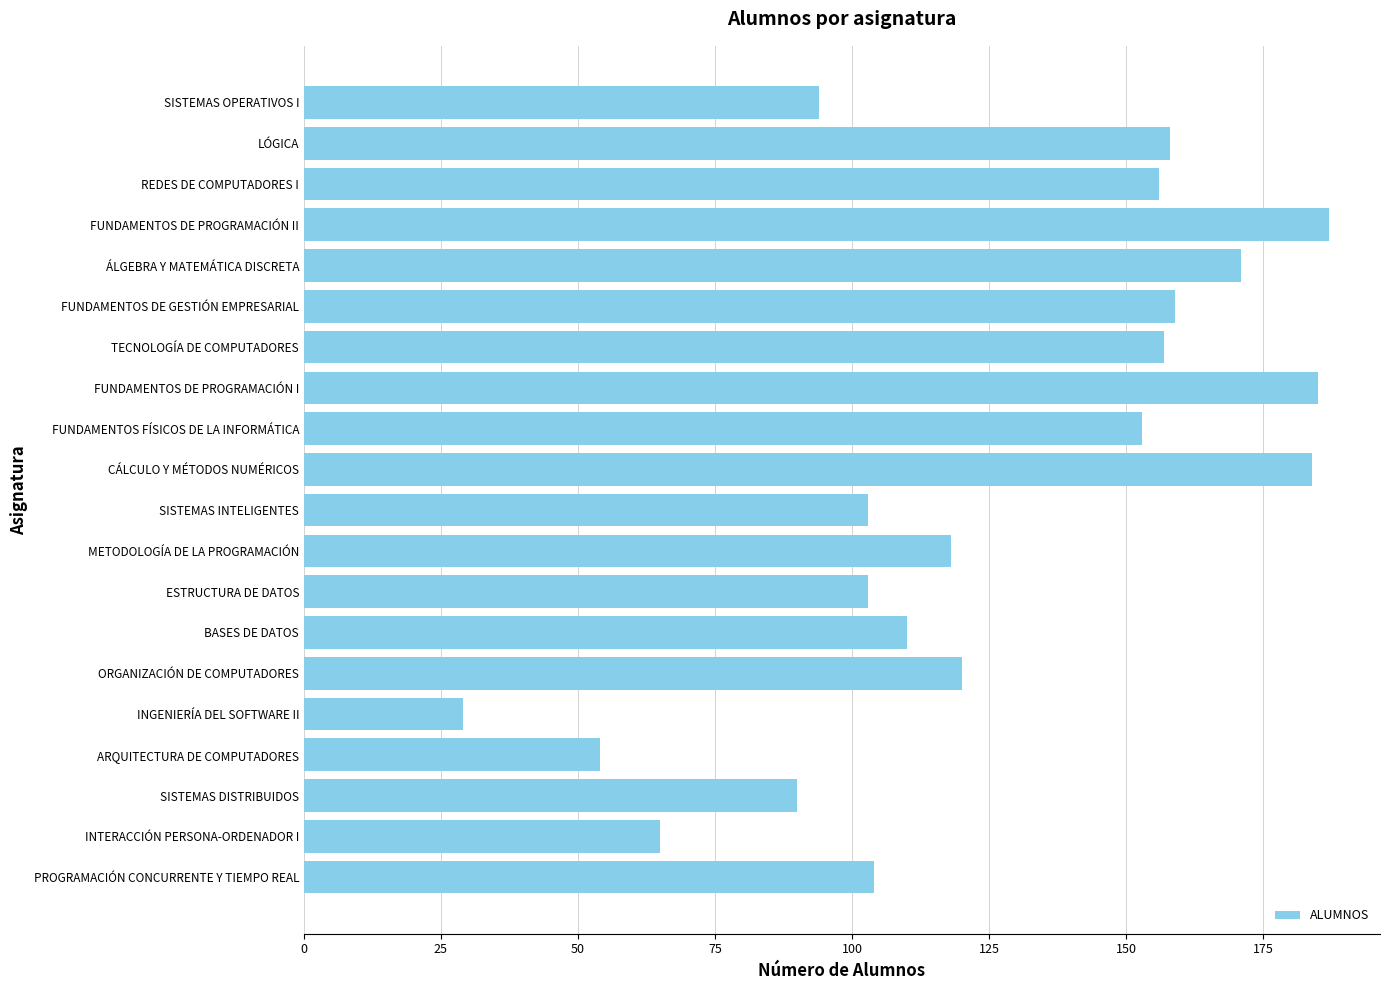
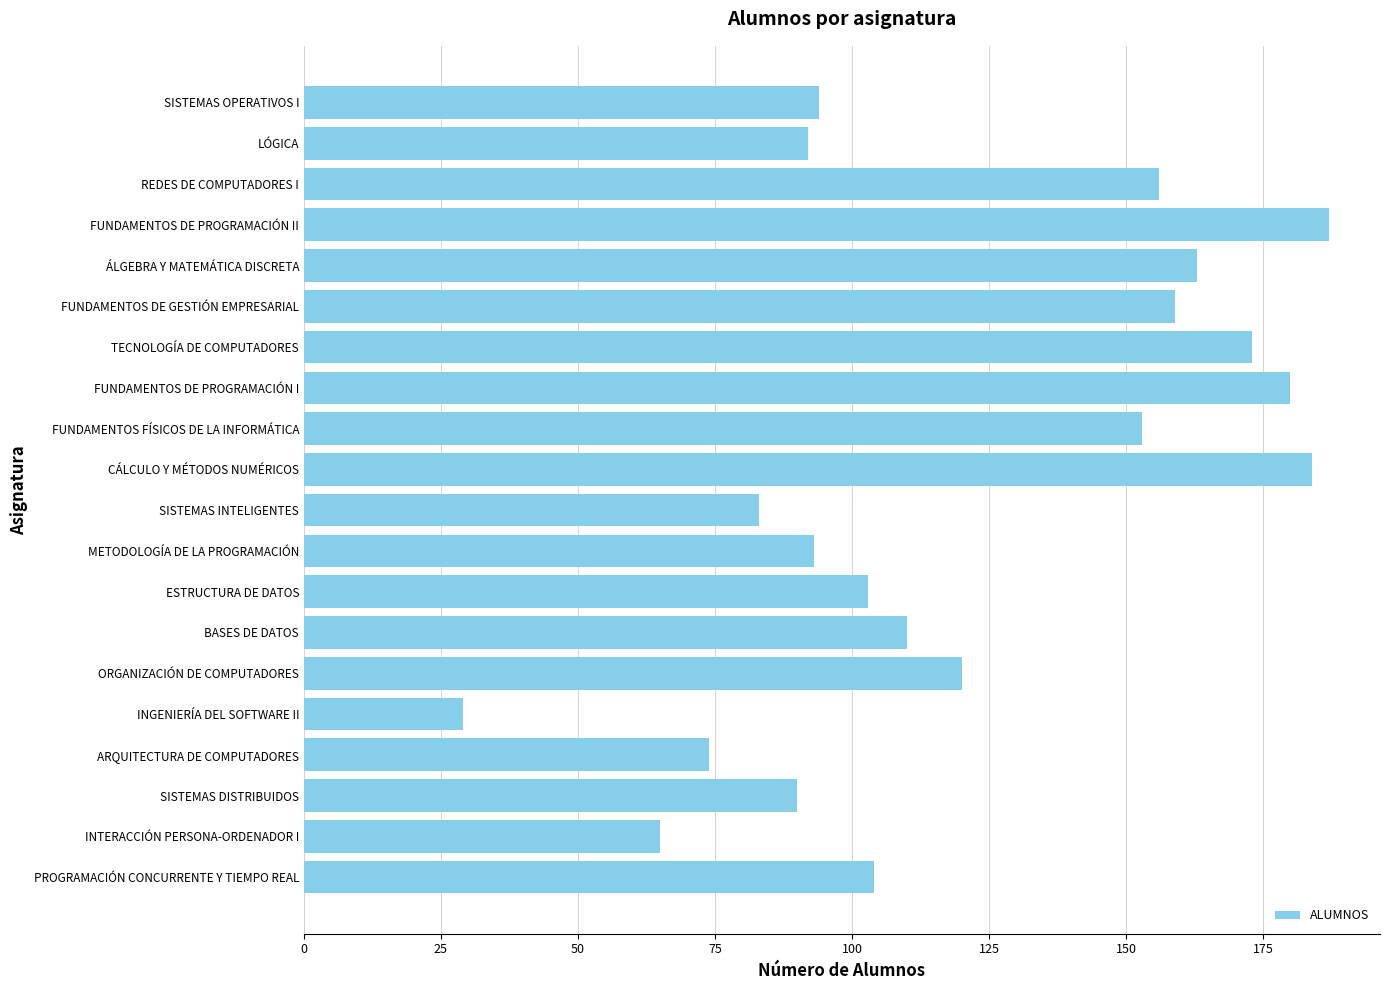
LÓGICA: 158 -> 92
ÁLGEBRA Y MATEMÁTICA DISCRETA: 171 -> 163
TECNOLOGÍA DE COMPUTADORES: 157 -> 173
FUNDAMENTOS DE PROGRAMACIÓN I: 185 -> 180
SISTEMAS INTELIGENTES: 103 -> 83
METODOLOGÍA DE LA PROGRAMACIÓN: 118 -> 93
ARQUITECTURA DE COMPUTADORES: 54 -> 74
